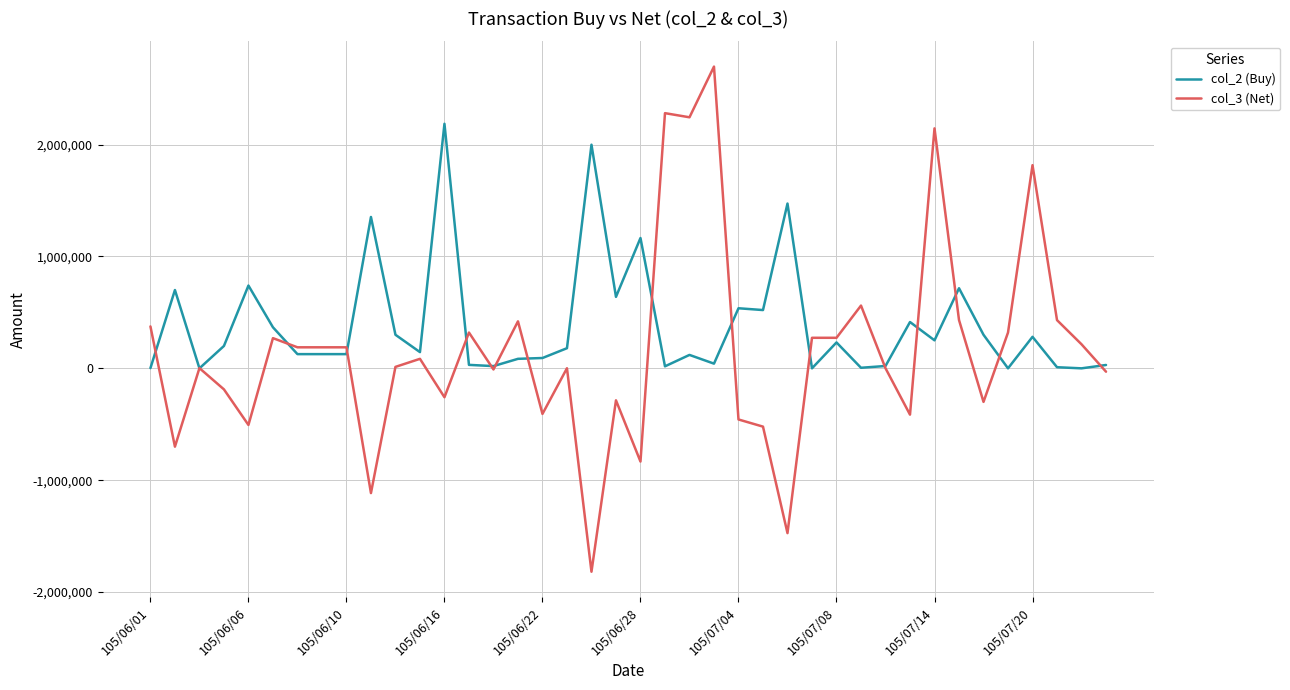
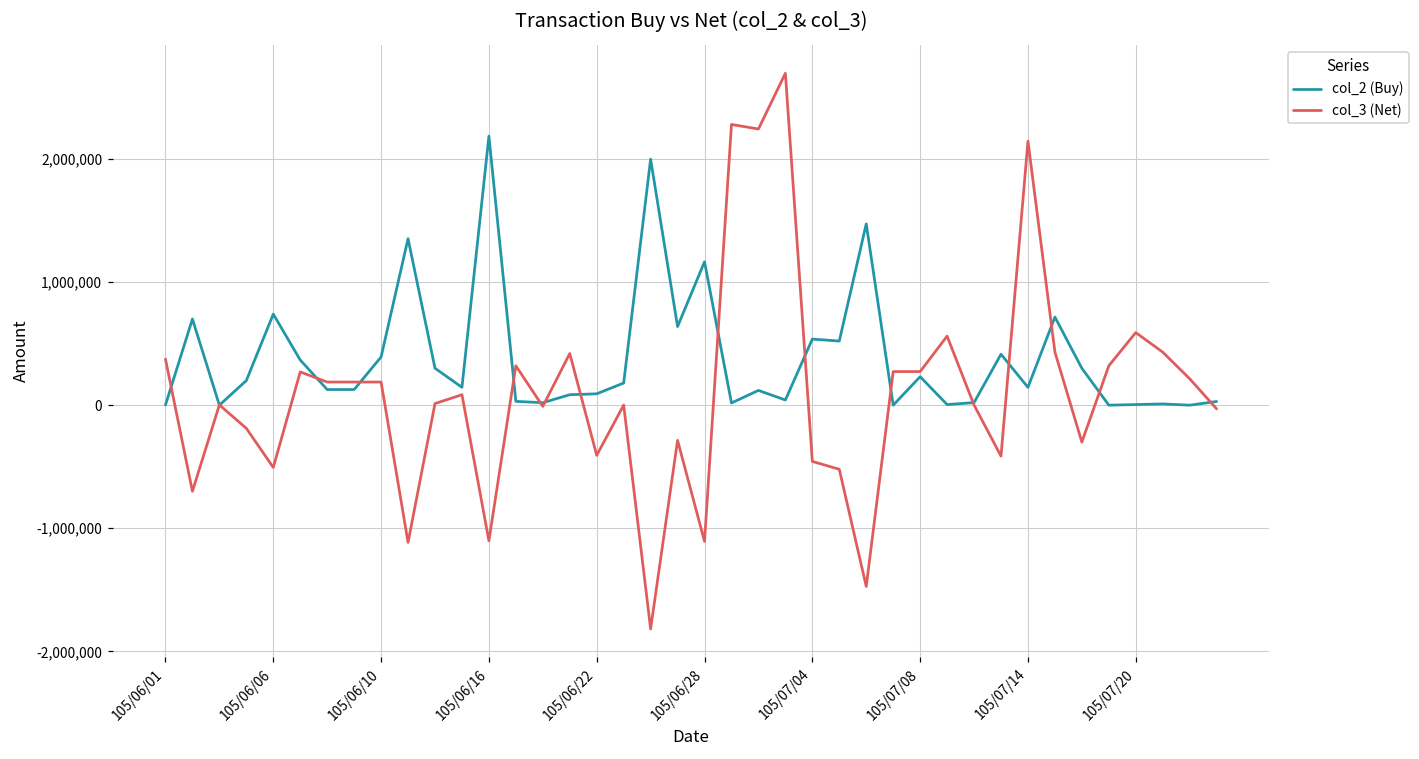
col_2 (Buy), 105/06/10: 130,000 -> 390,000
col_3 (Net), 105/06/16: -260,000 -> -1,100,000
col_3 (Net), 105/06/28: -830,000 -> -1,110,000
col_2 (Buy), 105/07/14: 250,000 -> 150,000
col_2 (Buy), 105/07/20: 280,000 -> 10,000
col_3 (Net), 105/07/20: 1,820,000 -> 590,000
